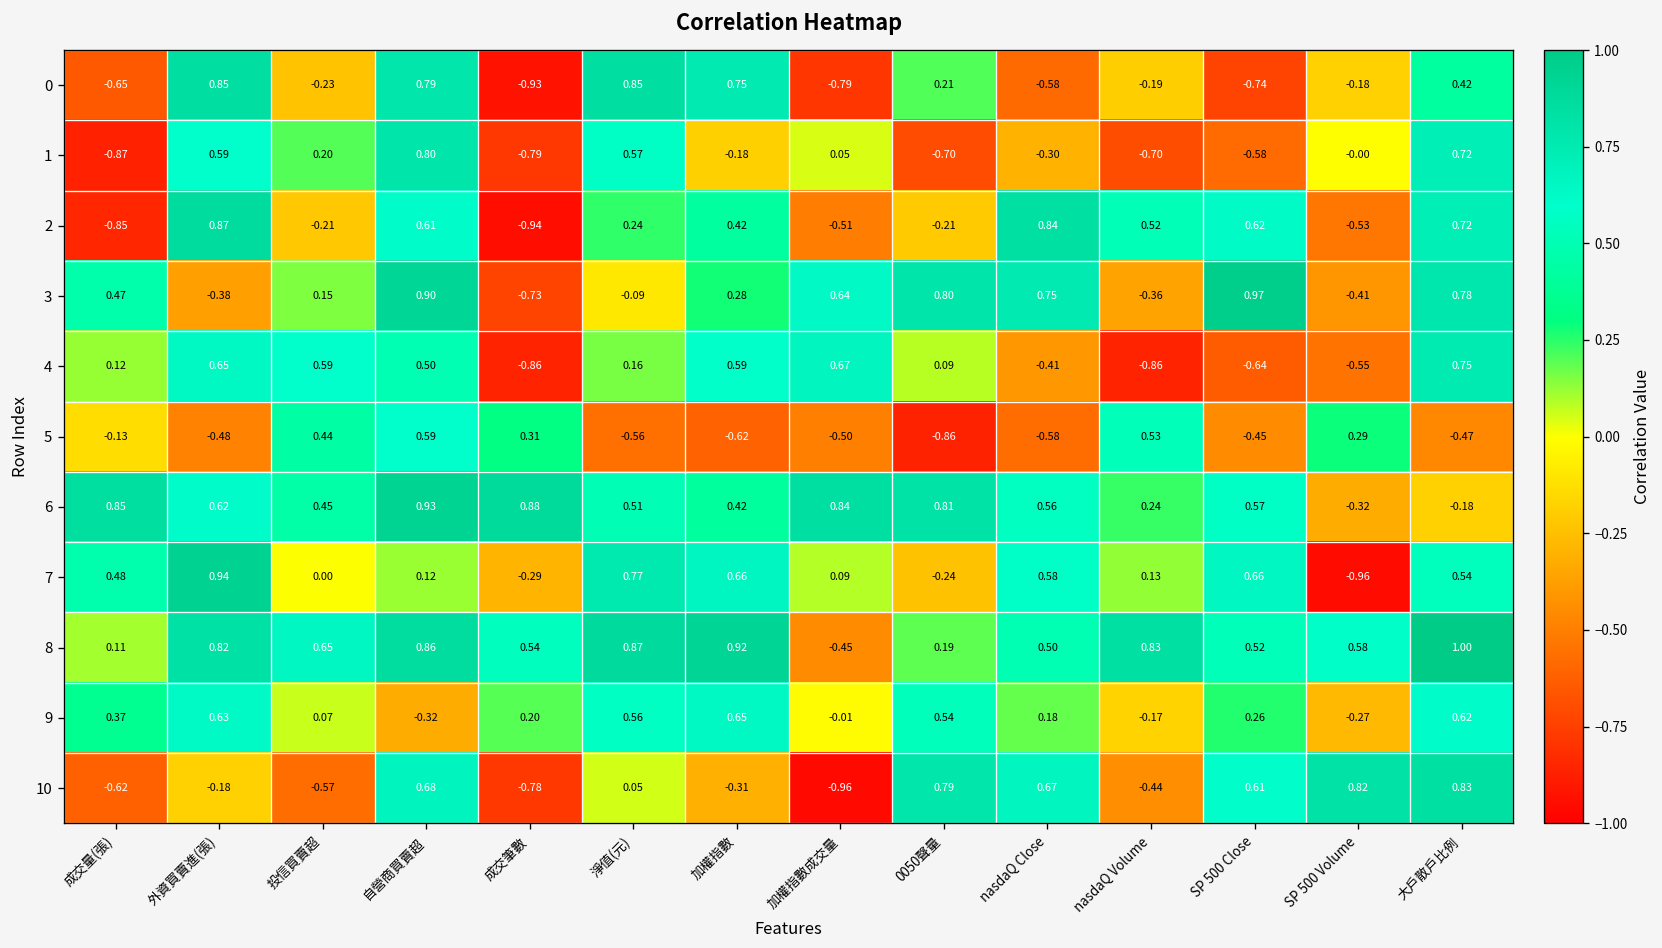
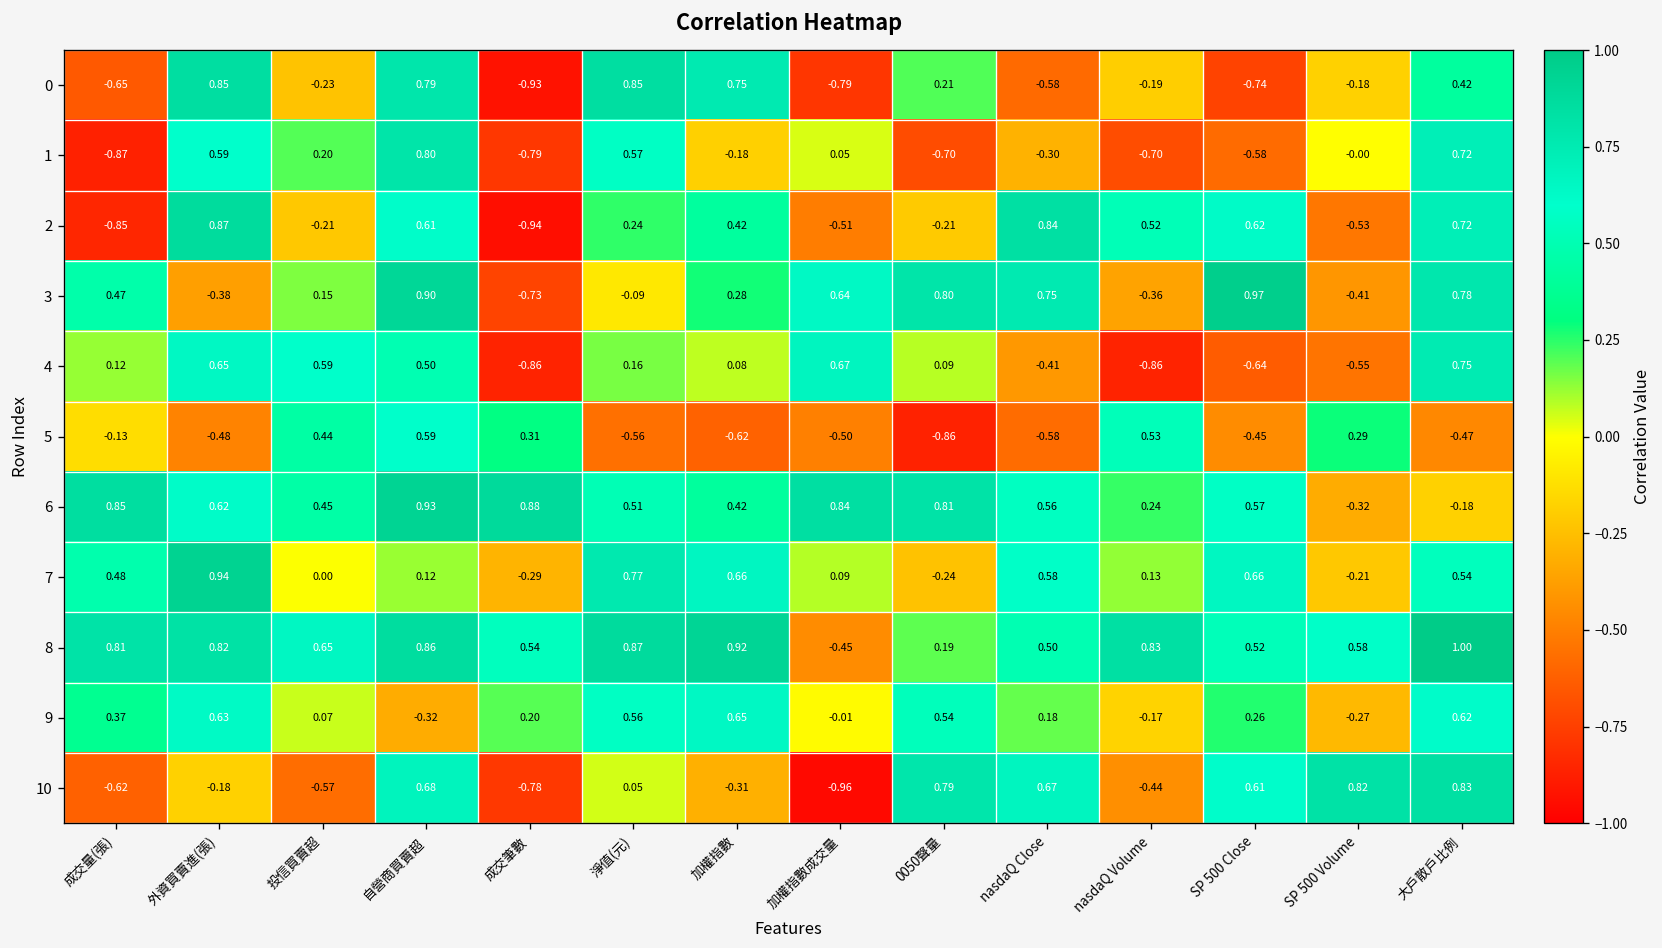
4, 加權指數: 0.59 -> 0.08
7, SP 500 Volume: -0.96 -> -0.21
8, 成交量(張): 0.11 -> 0.81
